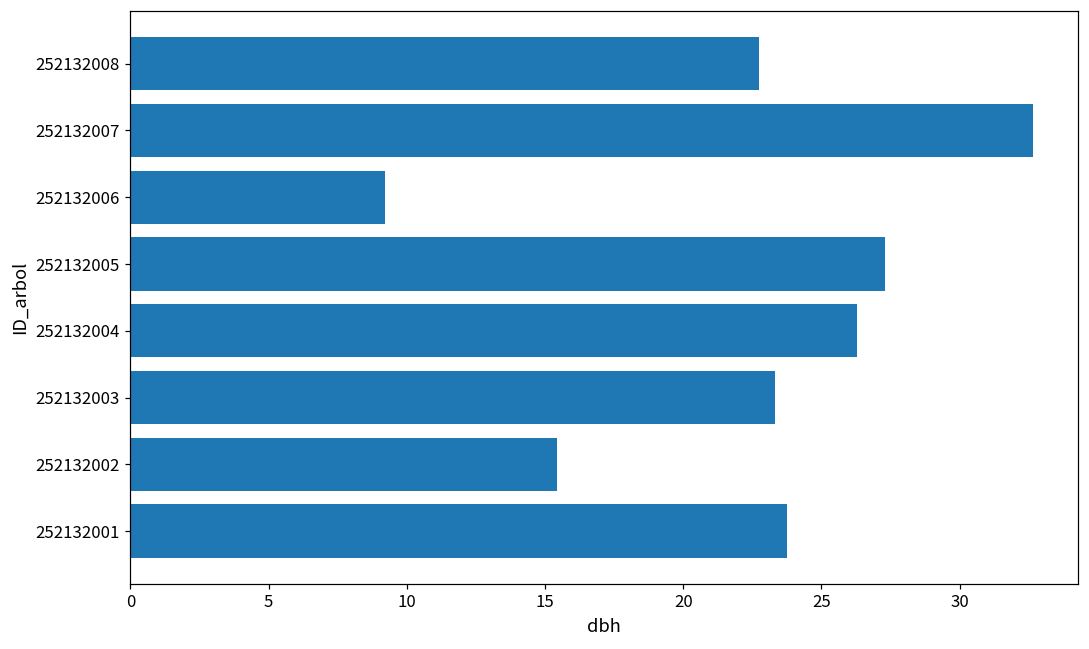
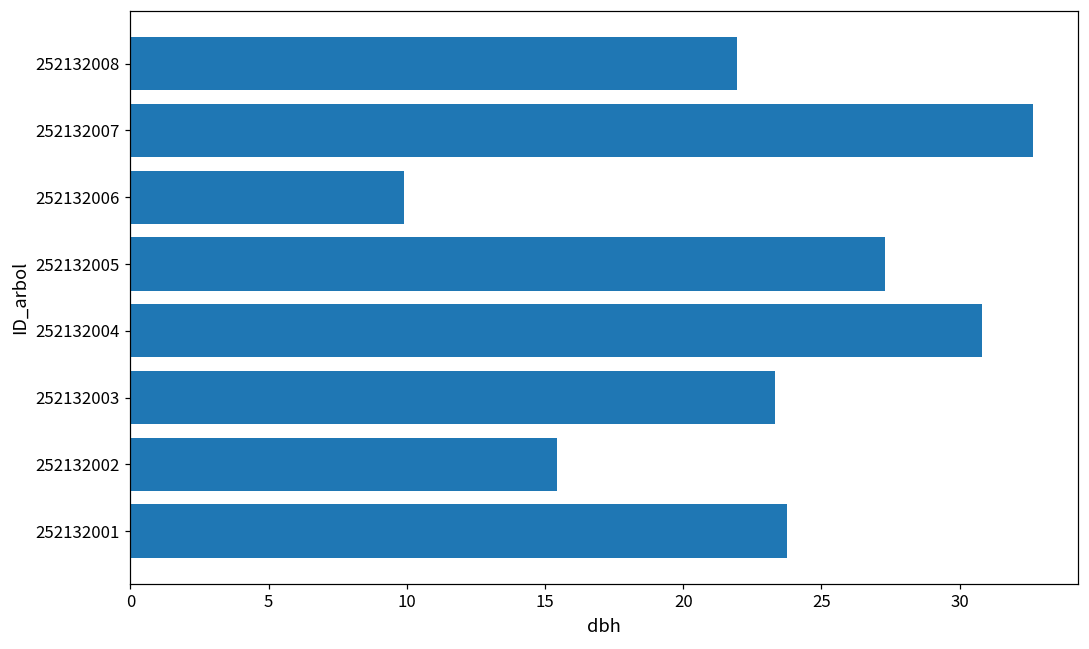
252132008: 22.8 -> 21.9
252132006: 9.2 -> 9.9
252132004: 26.3 -> 30.8
